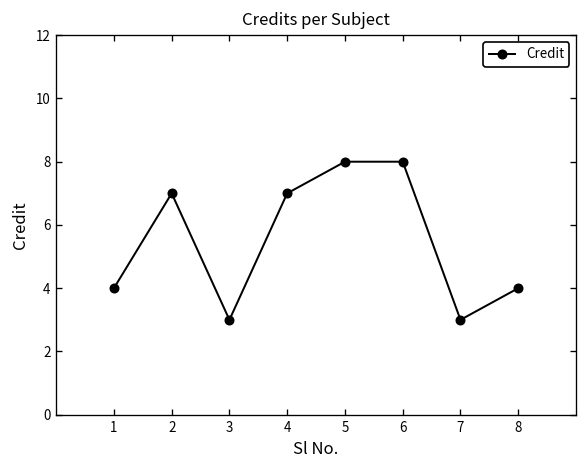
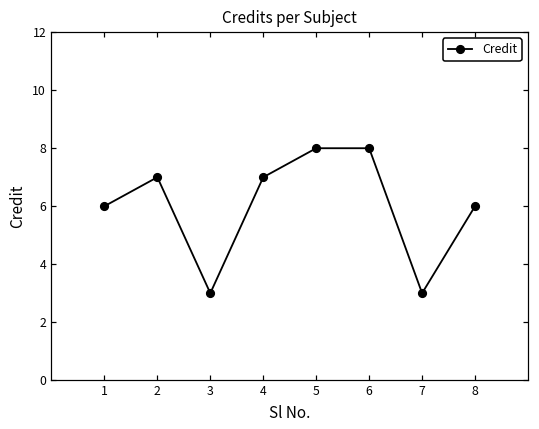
1: 4 -> 6
8: 4 -> 6
